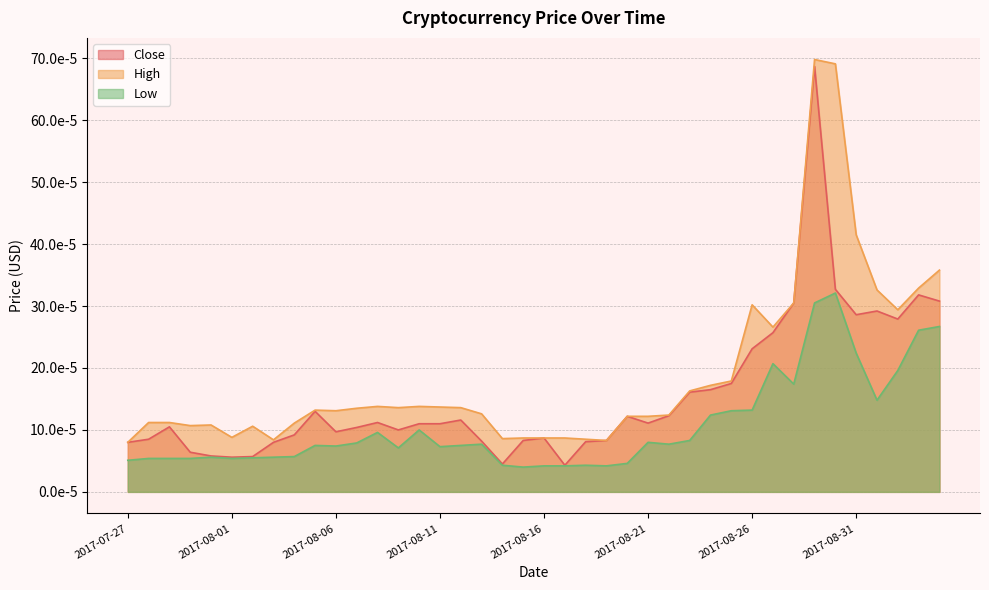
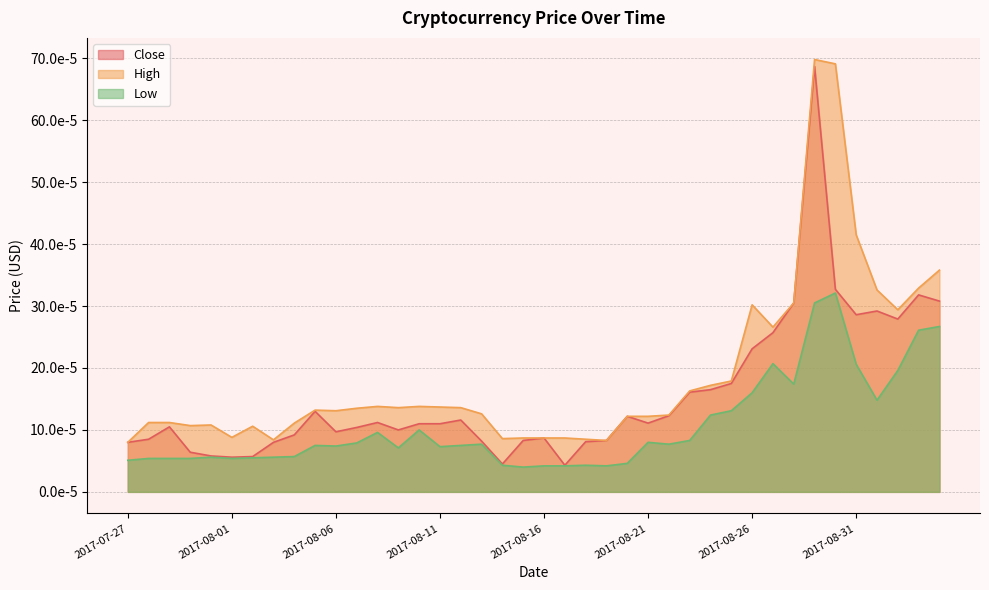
Low, 2017-08-26: 0.00013 -> 0.00016
Low, 2017-08-31: 0.00022 -> 0.00021
